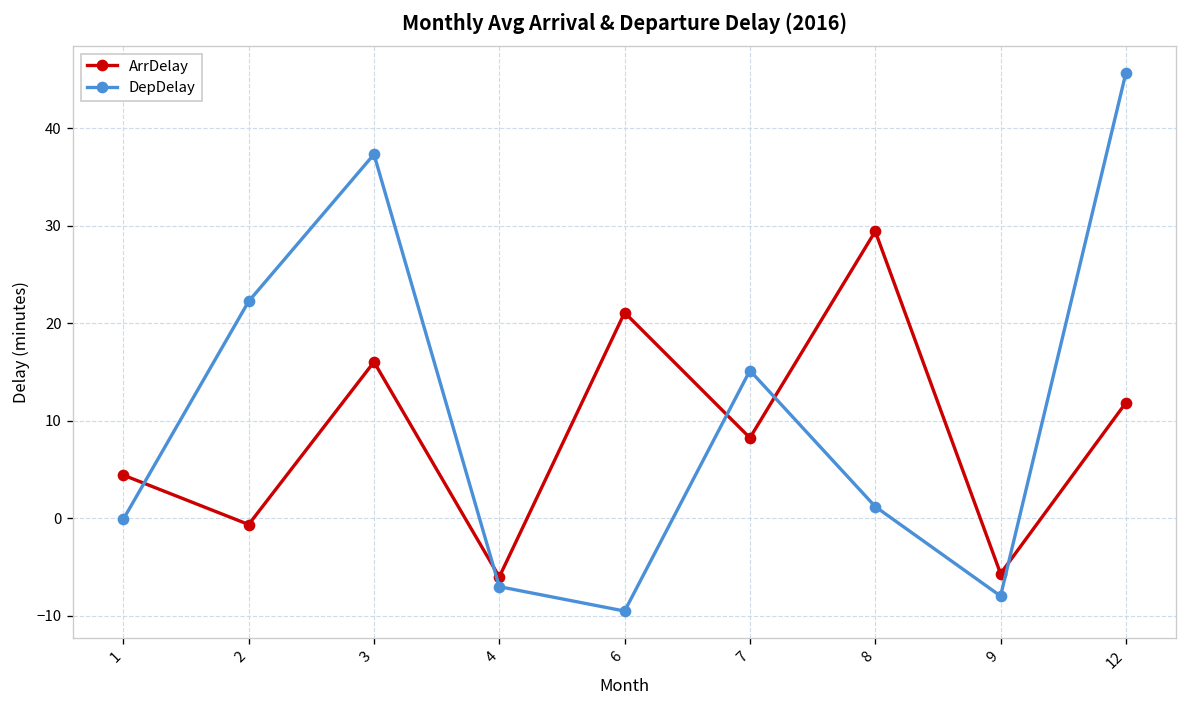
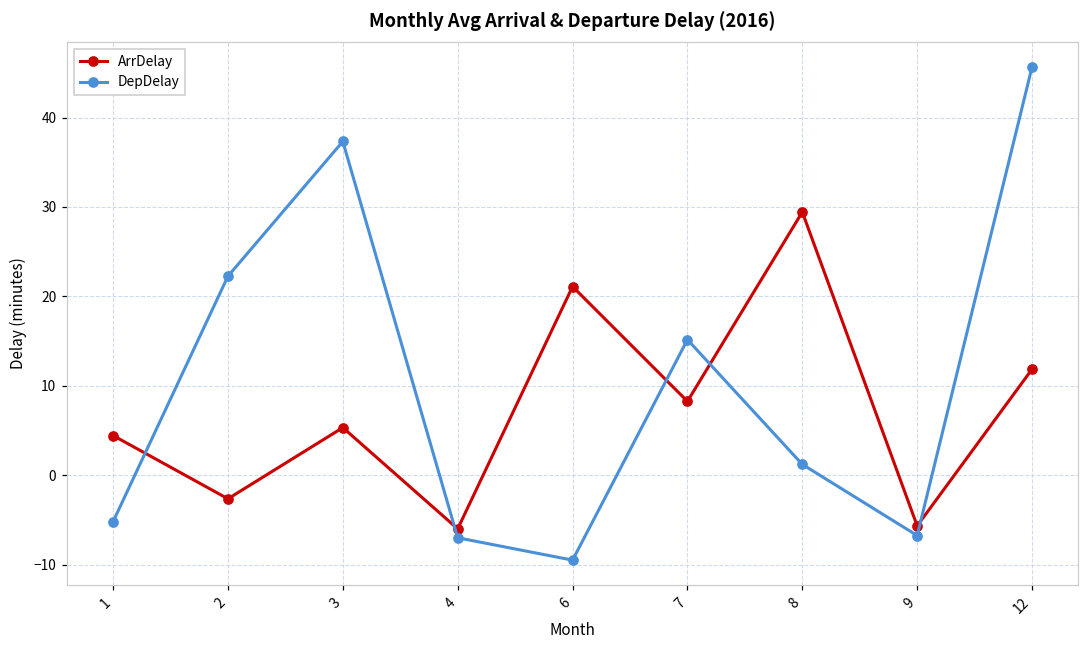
DepDelay, 1: 0 -> -5
ArrDelay, 2: -1 -> -3
ArrDelay, 3: 16 -> 5
DepDelay, 9: -8 -> -7
